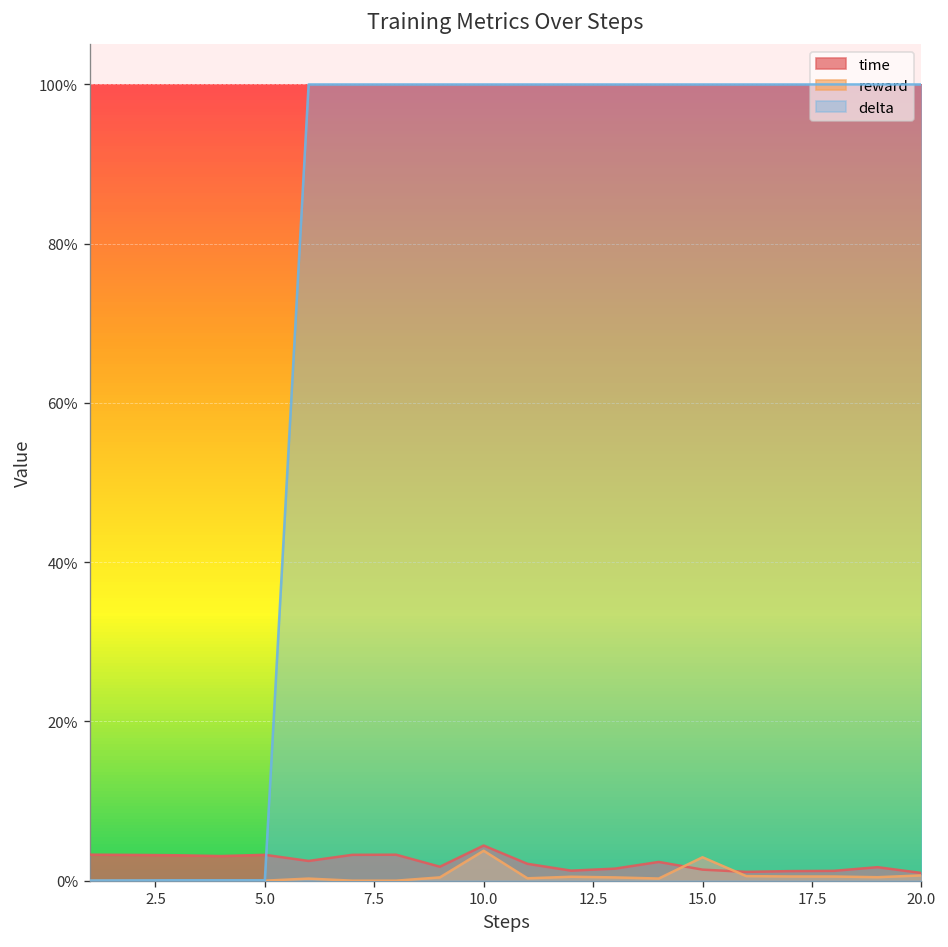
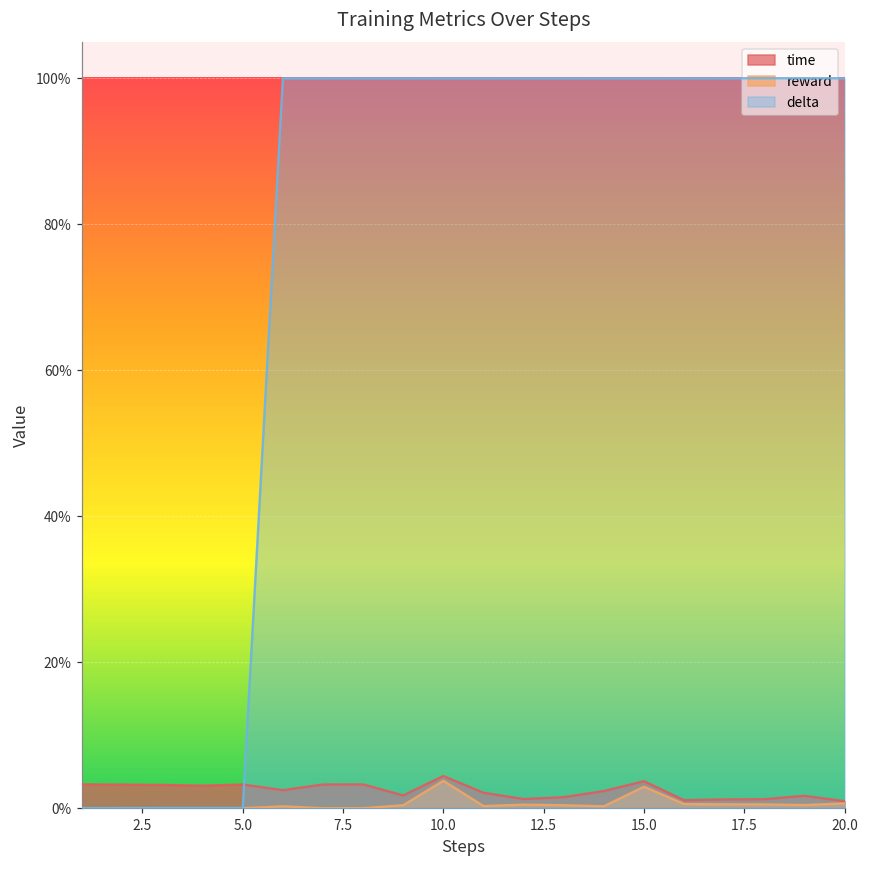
time, 15.0: 1% -> 4%
